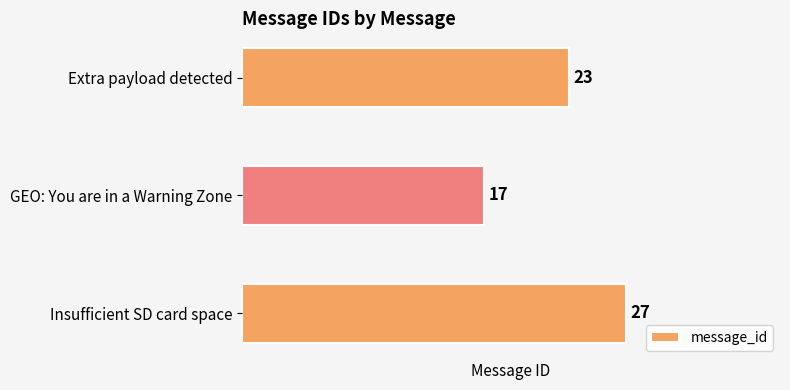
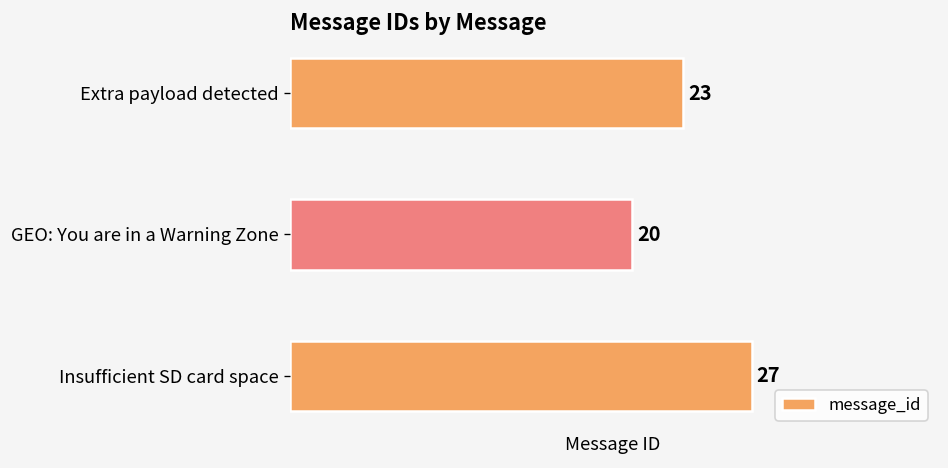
GEO: You are in a Warning Zone: 17 -> 20
